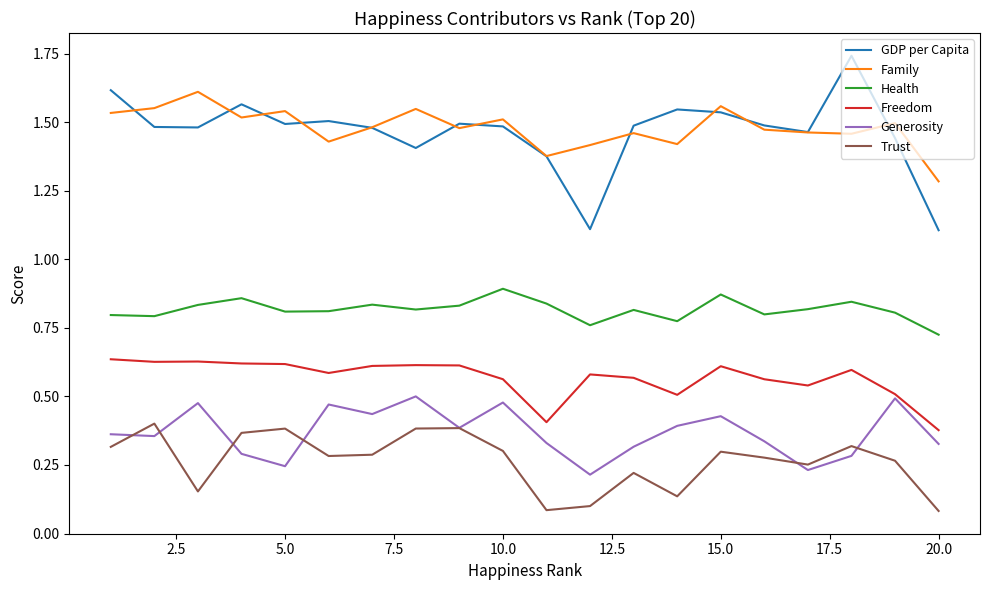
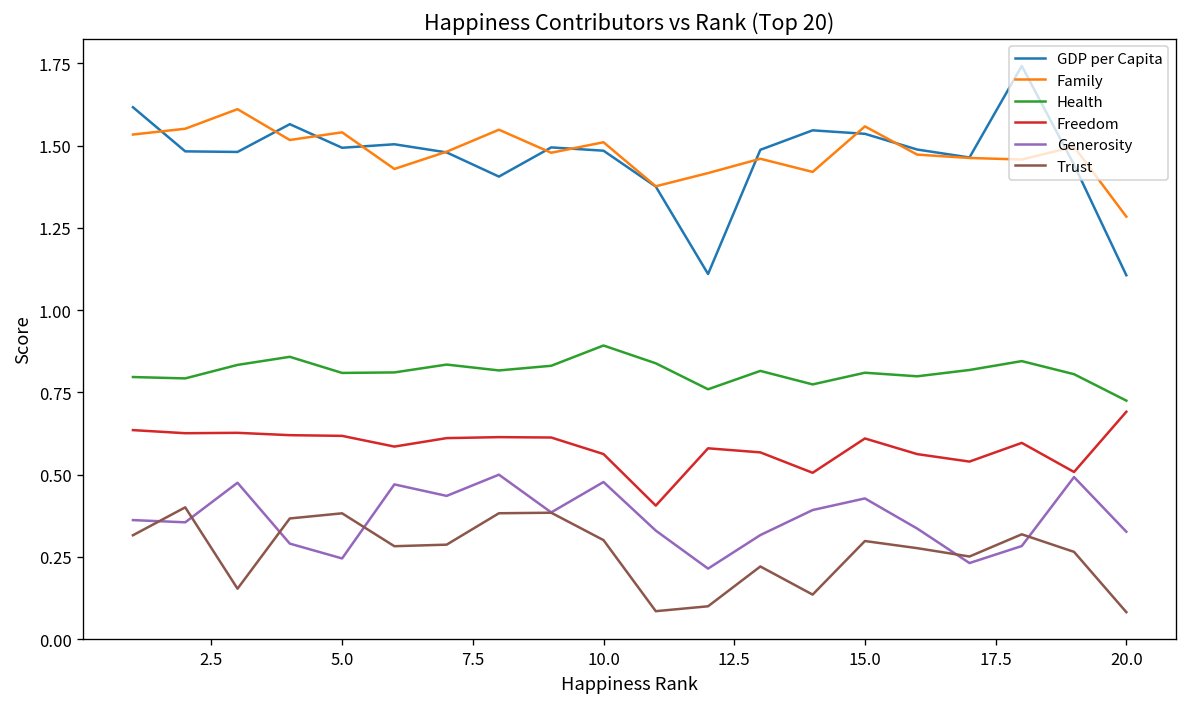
Health, 15.0: 0.87 -> 0.81
Freedom, 20.0: 0.38 -> 0.69
